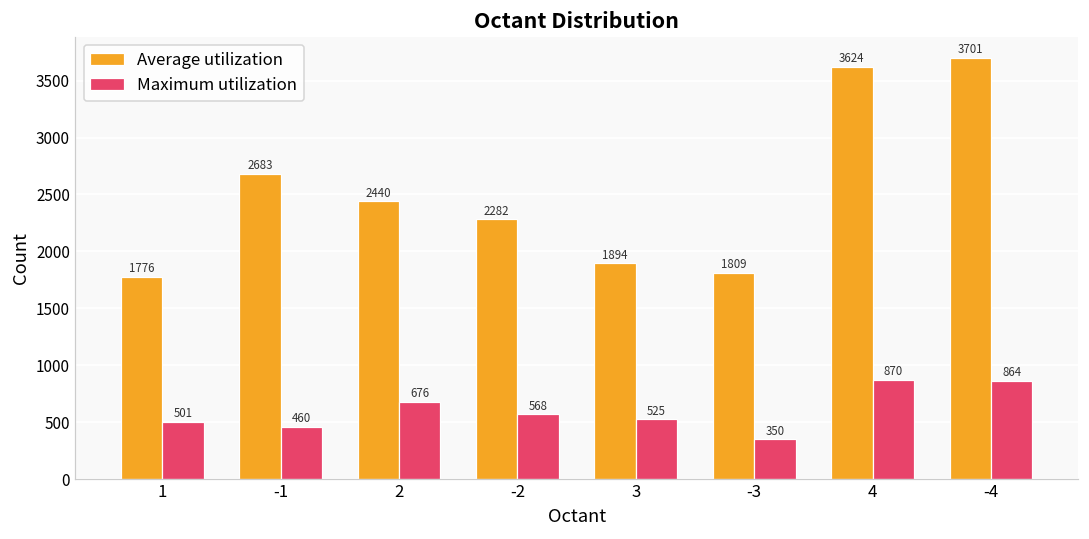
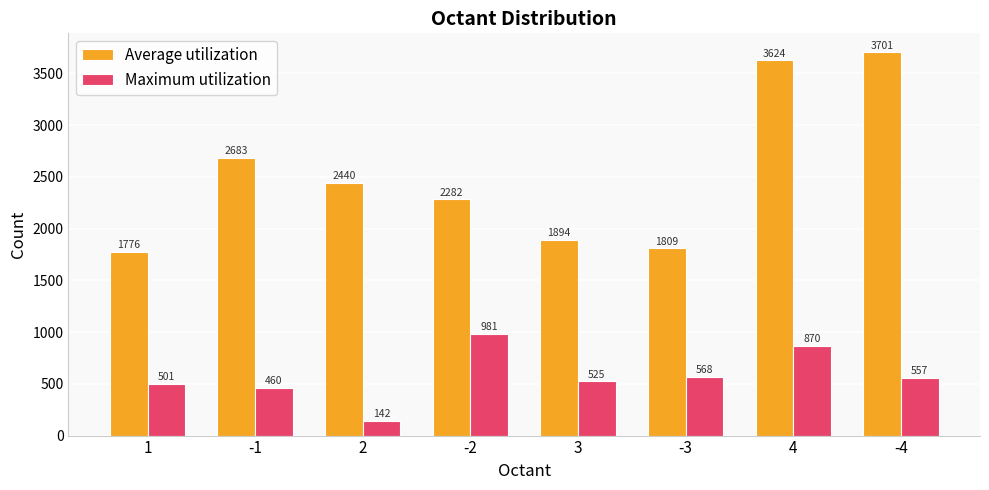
Maximum utilization, 2: 676 -> 142
Maximum utilization, -2: 568 -> 981
Maximum utilization, -3: 350 -> 568
Maximum utilization, -4: 864 -> 557
